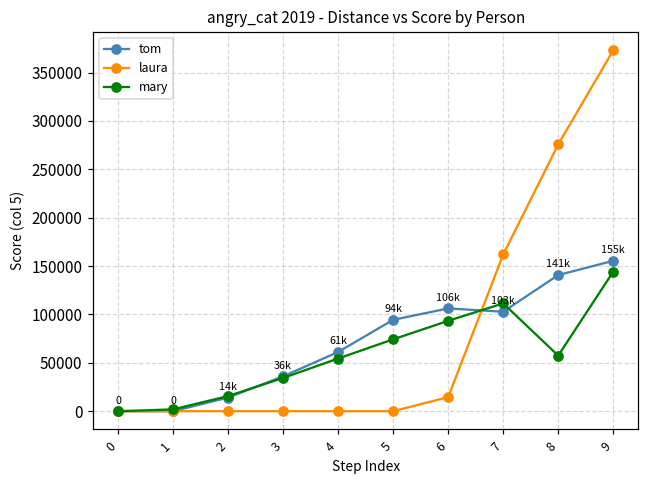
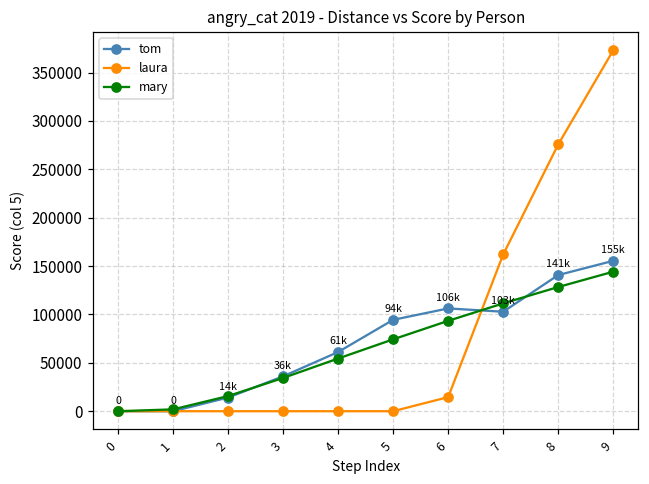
mary, 8: 60000 -> 130000
